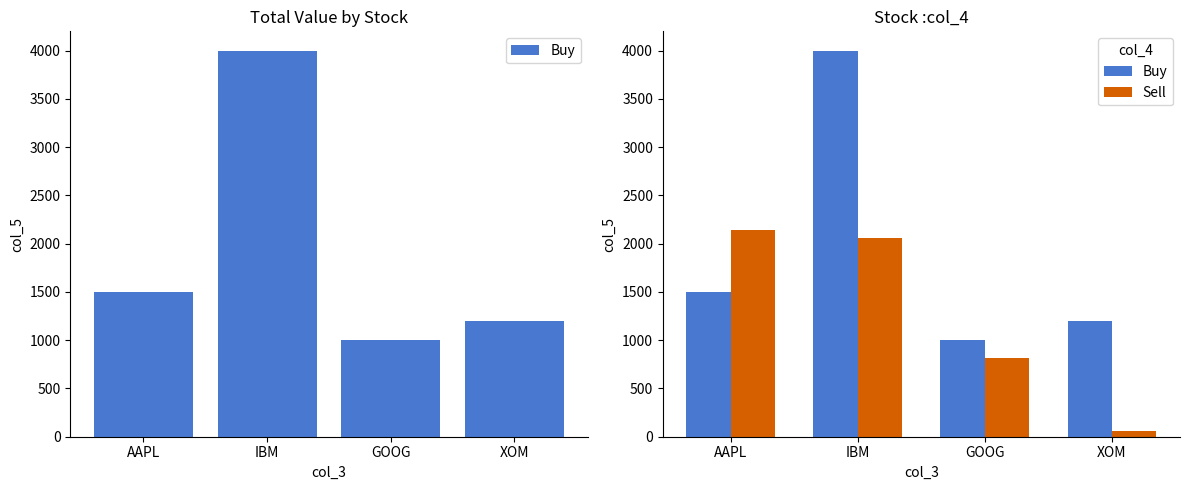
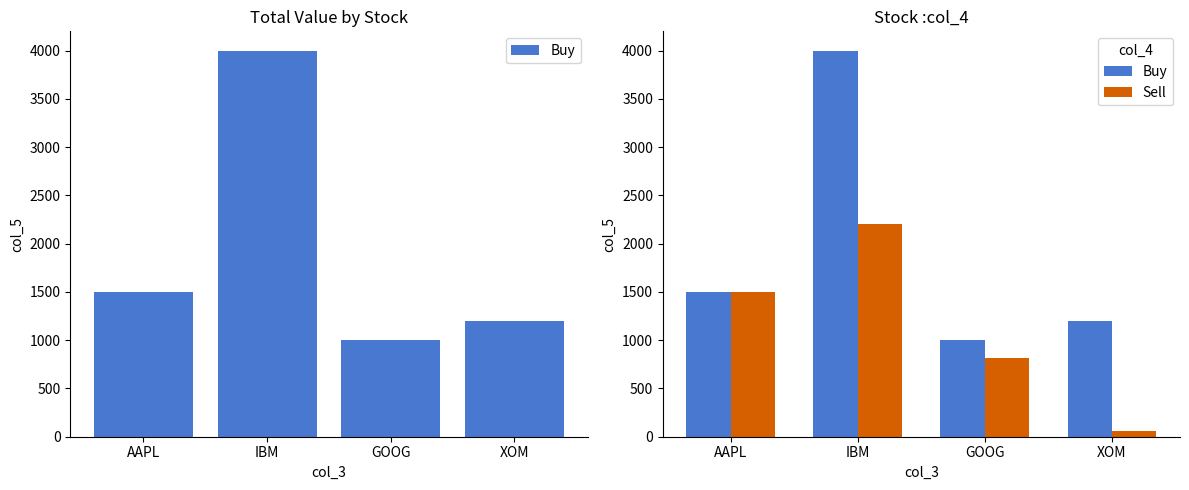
Stock :col_4, Sell, AAPL: 2100 -> 1500
Stock :col_4, Sell, IBM: 2100 -> 2200
